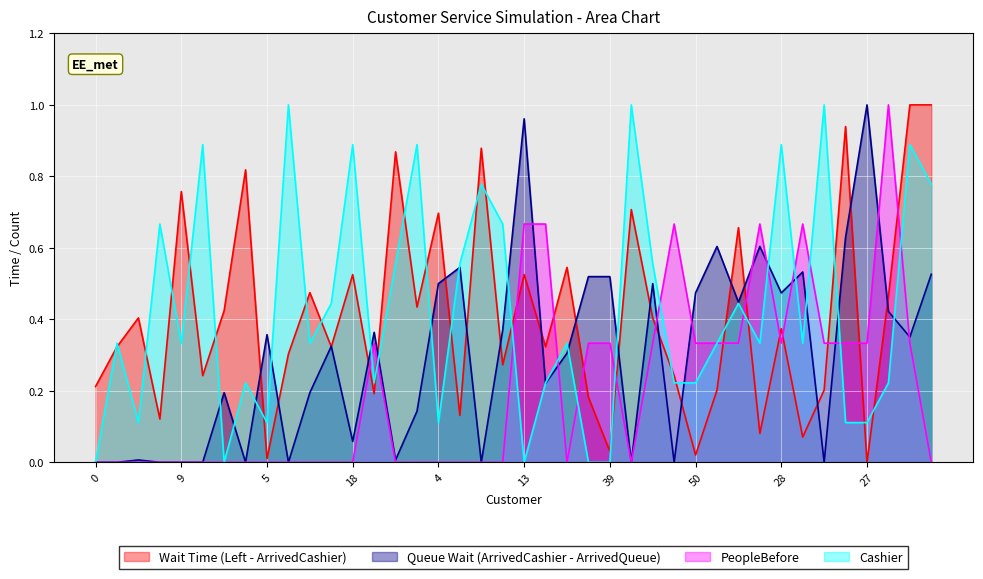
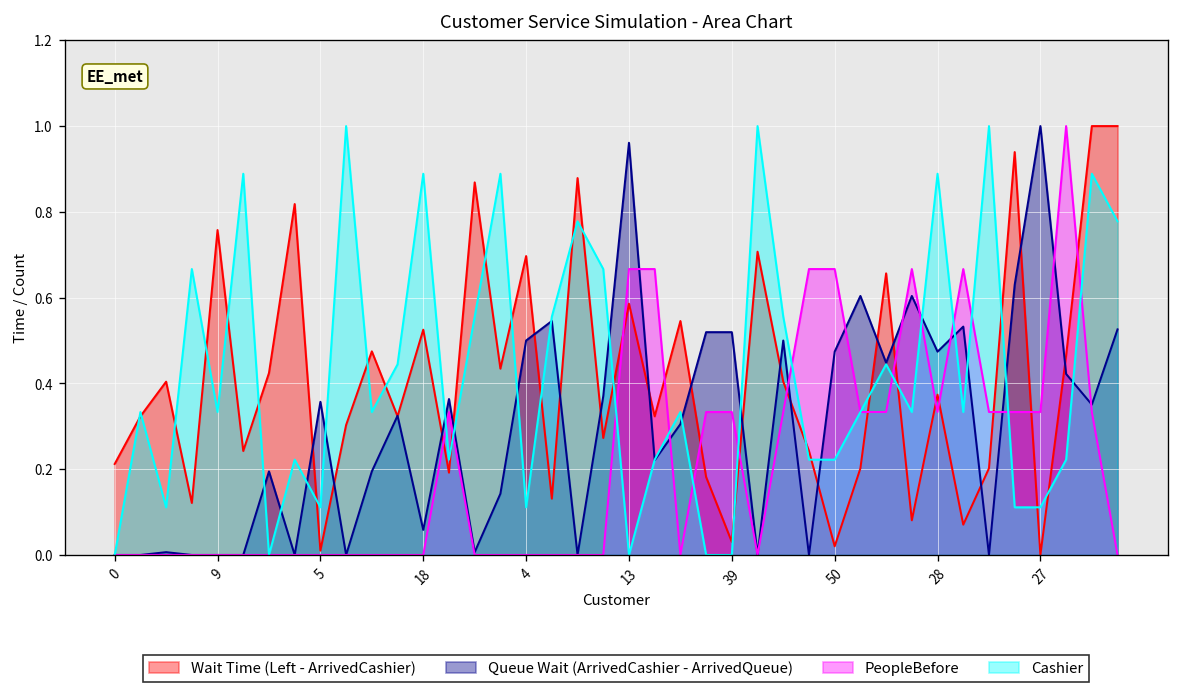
Wait Time (Left - ArrivedCashier), 13: 0.53 -> 0.59
PeopleBefore, 50: 0.33 -> 0.67
